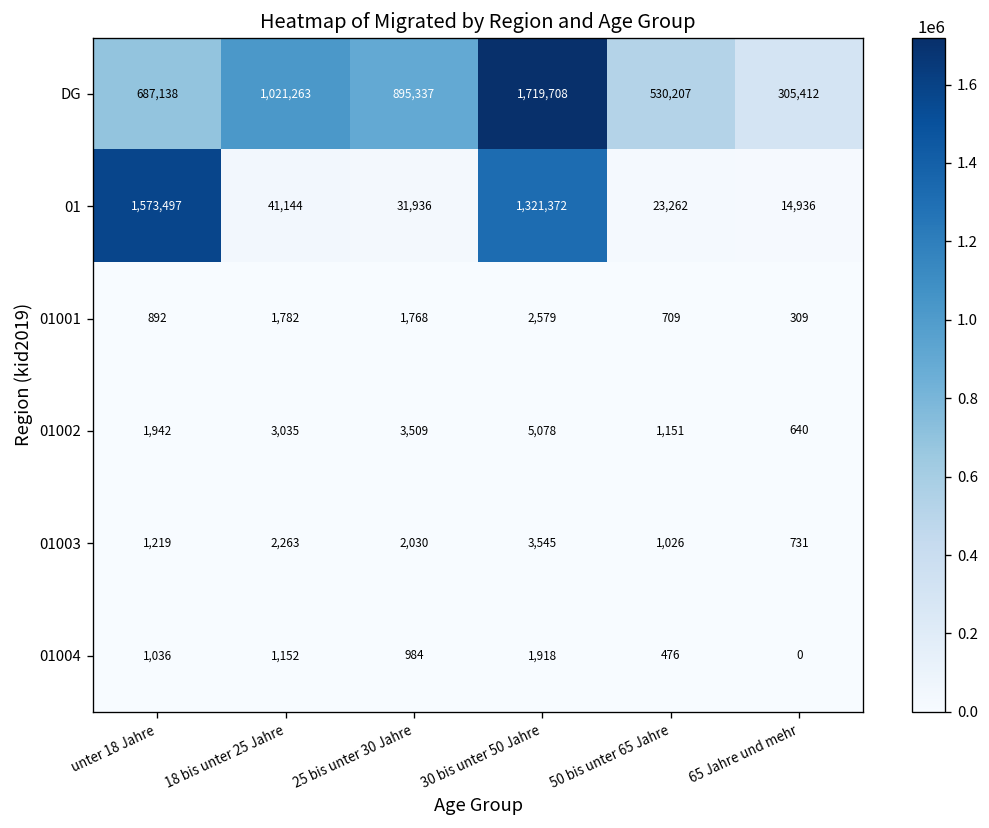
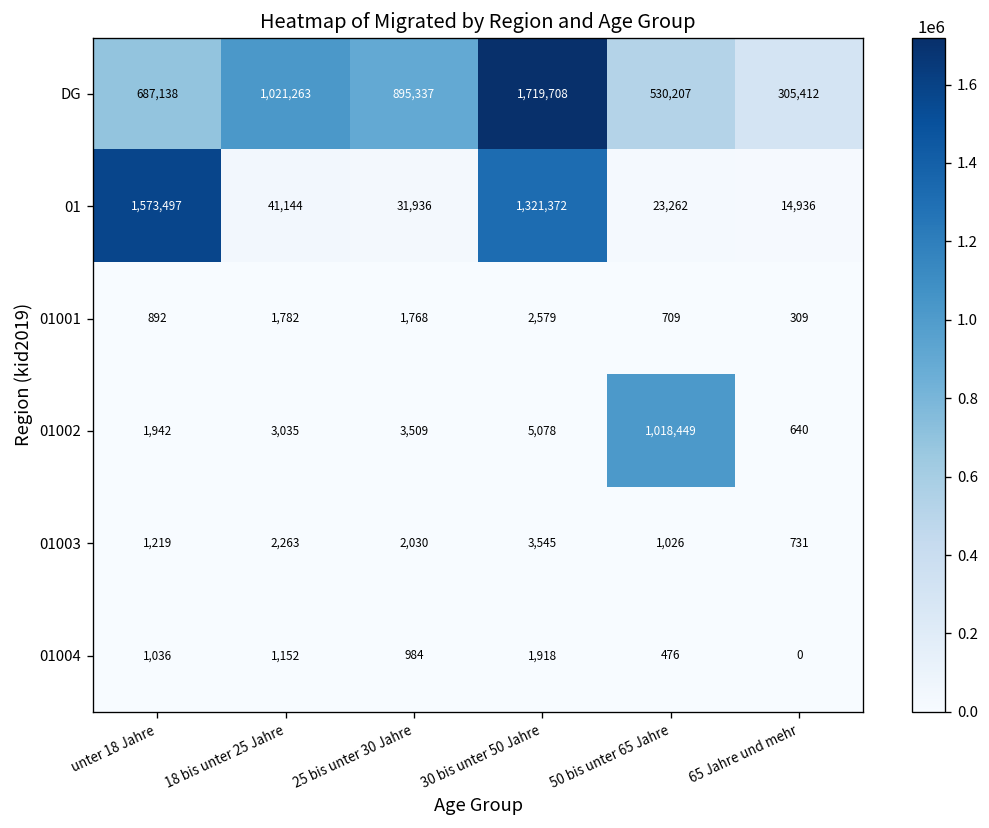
01002, 50 bis unter 65 Jahre: 1,151 -> 1,018,449
